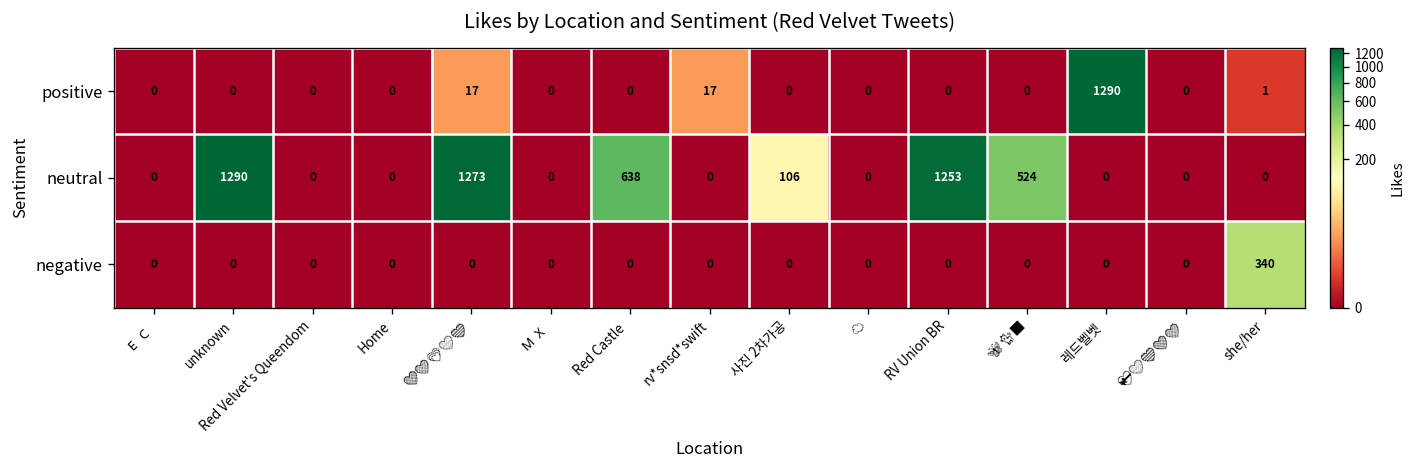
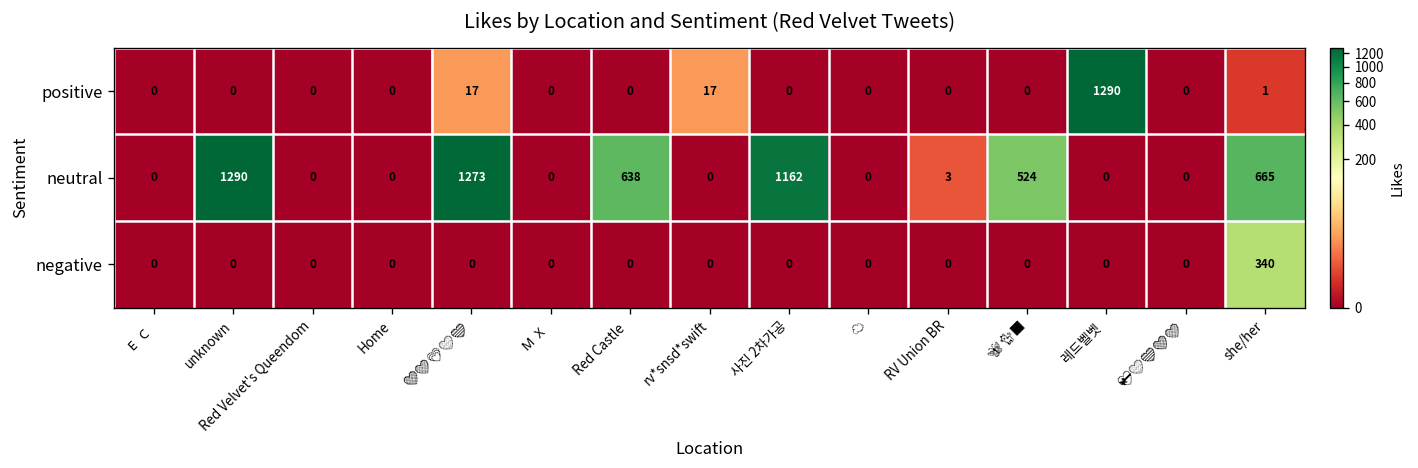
neutral, 사진 2차가공: 106 -> 1162
neutral, RV Union BR: 1253 -> 3
neutral, she/her: 0 -> 665
